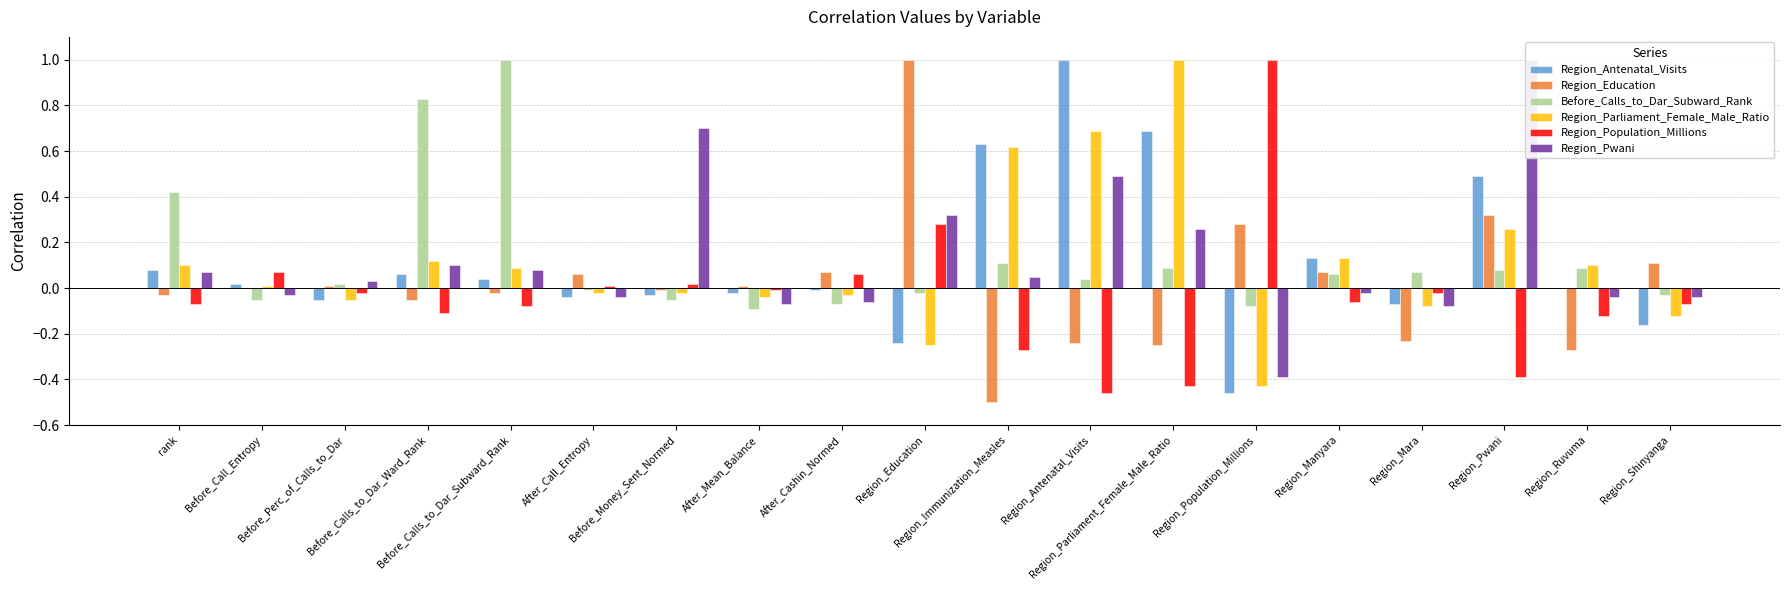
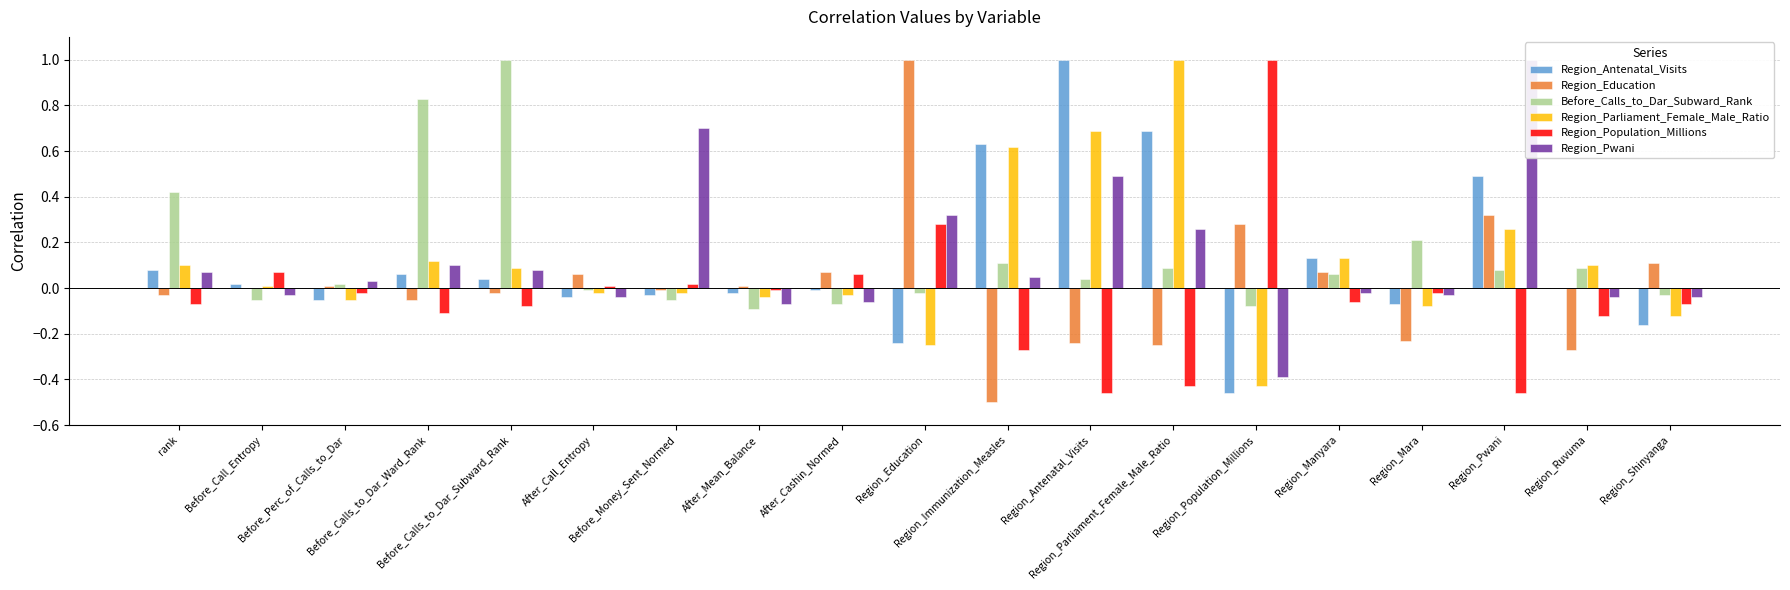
Before_Calls_to_Dar_Subward_Rank, Region_Mara: 0.07 -> 0.21
Region_Pwani, Region_Mara: -0.08 -> -0.03
Region_Population_Millions, Region_Pwani: -0.39 -> -0.46
